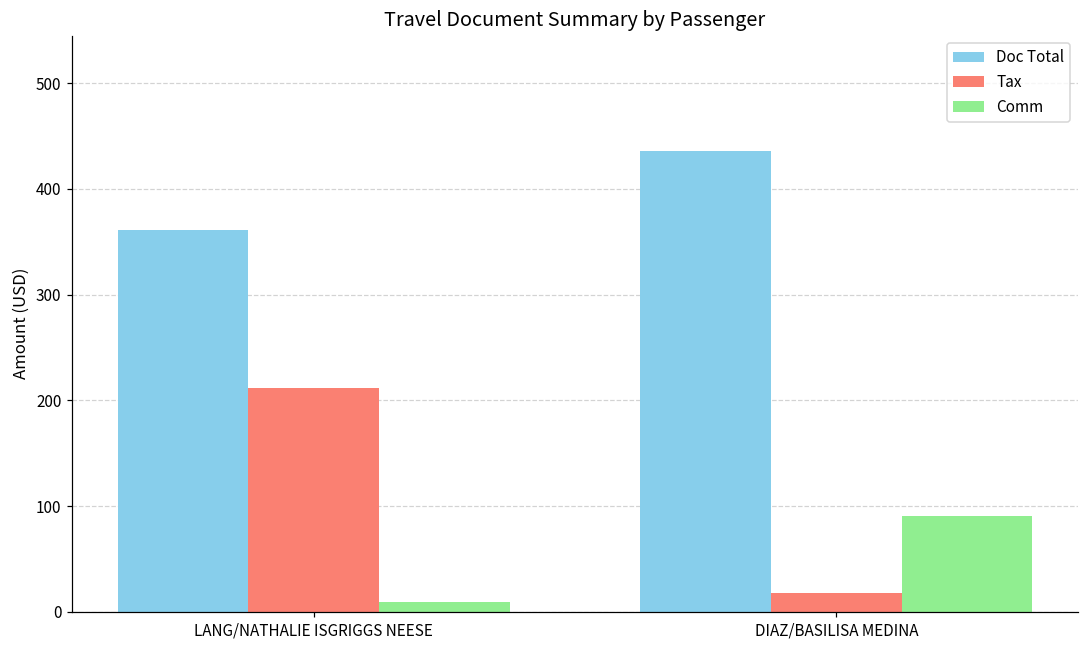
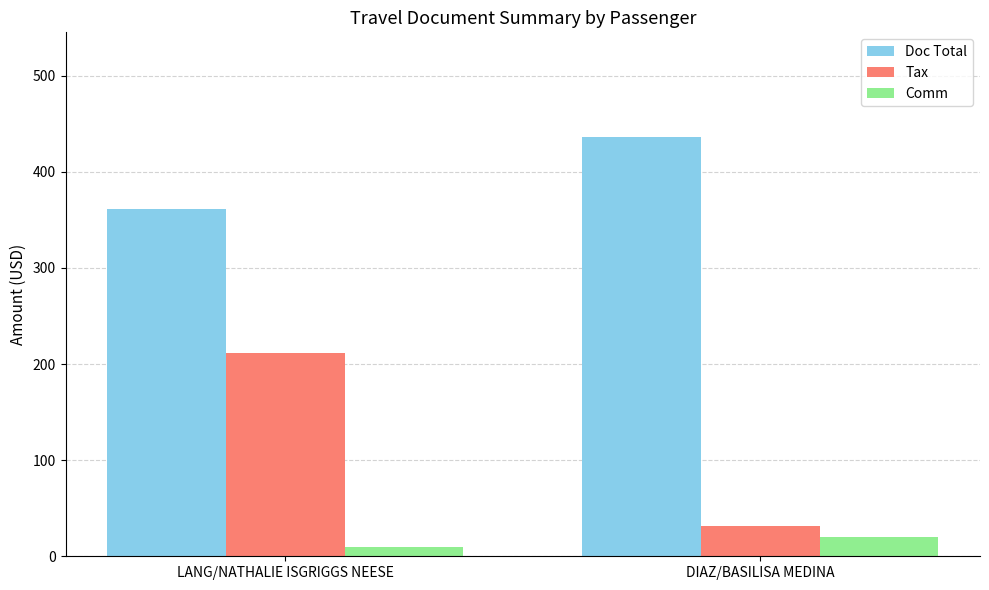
Tax, DIAZ/BASILISA MEDINA: 20 -> 30
Comm, DIAZ/BASILISA MEDINA: 90 -> 20
